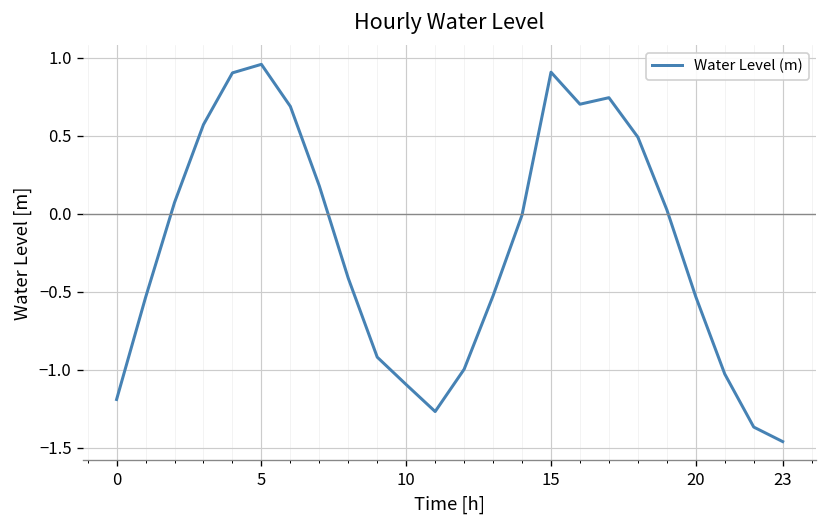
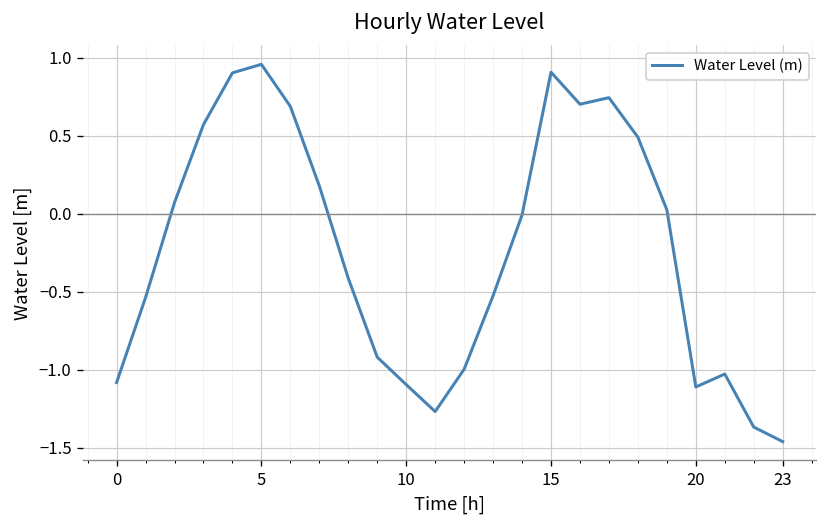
0: -1.19 -> -1.08
20: -0.53 -> -1.11
